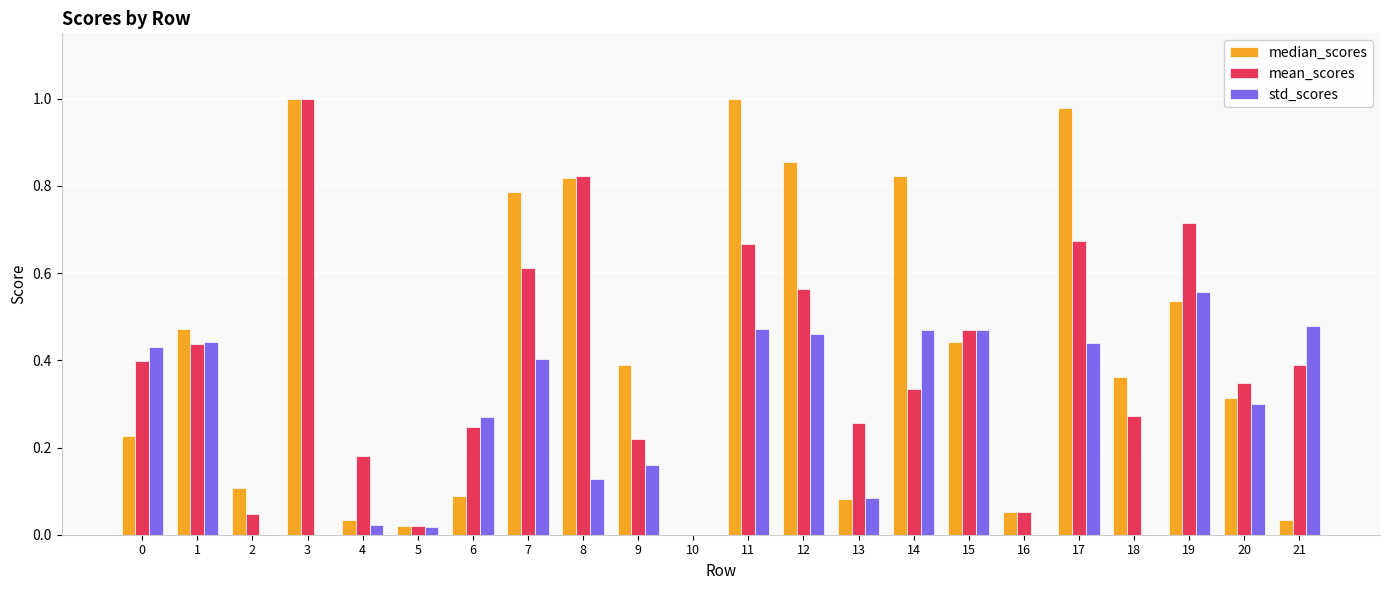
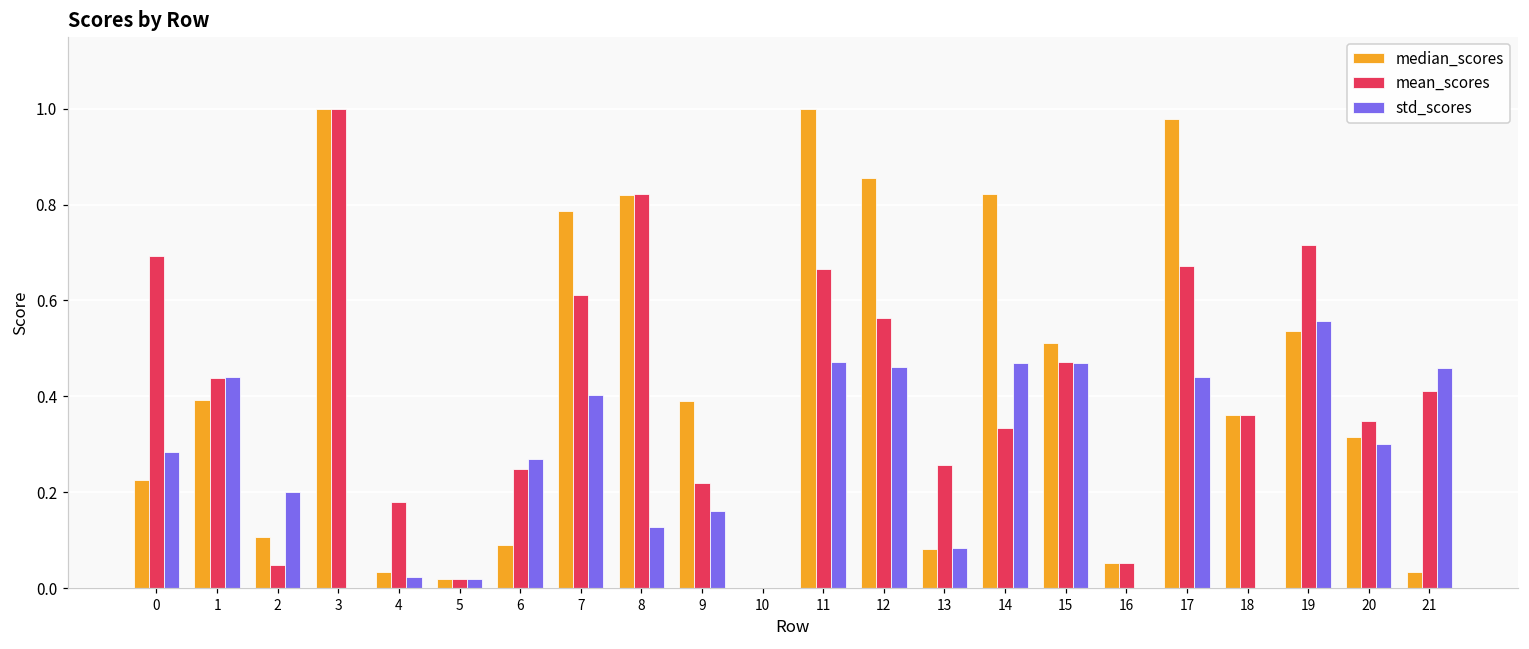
mean_scores, 0: 0.40 -> 0.69
std_scores, 0: 0.43 -> 0.28
median_scores, 1: 0.47 -> 0.39
std_scores, 2: 0.0 -> 0.2
median_scores, 15: 0.44 -> 0.51
mean_scores, 18: 0.27 -> 0.36
mean_scores, 21: 0.39 -> 0.41
std_scores, 21: 0.48 -> 0.46
